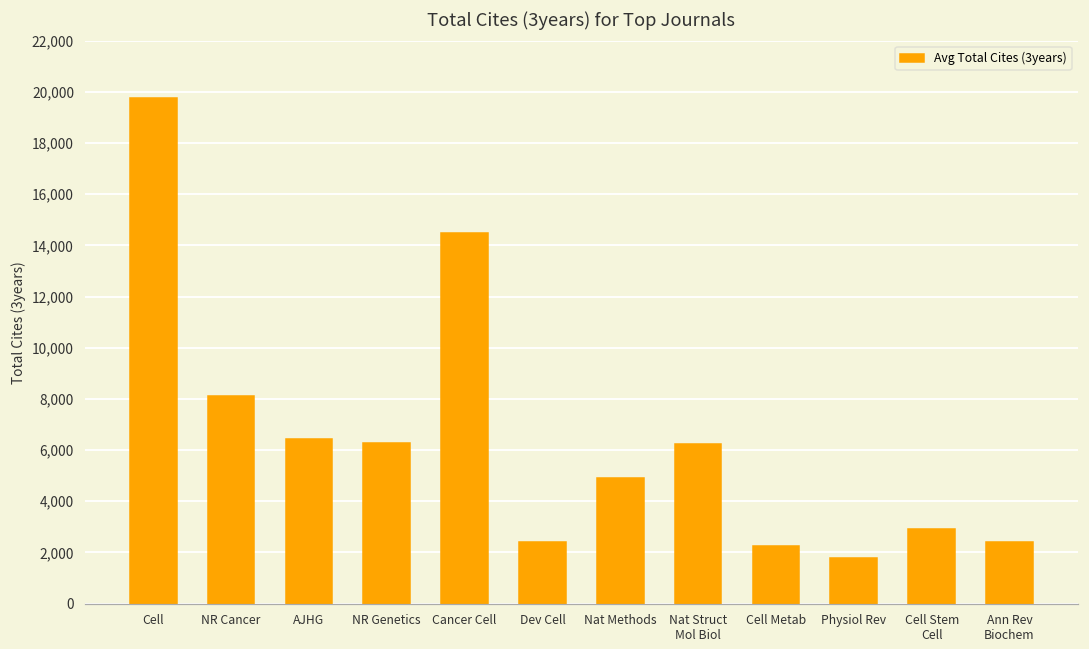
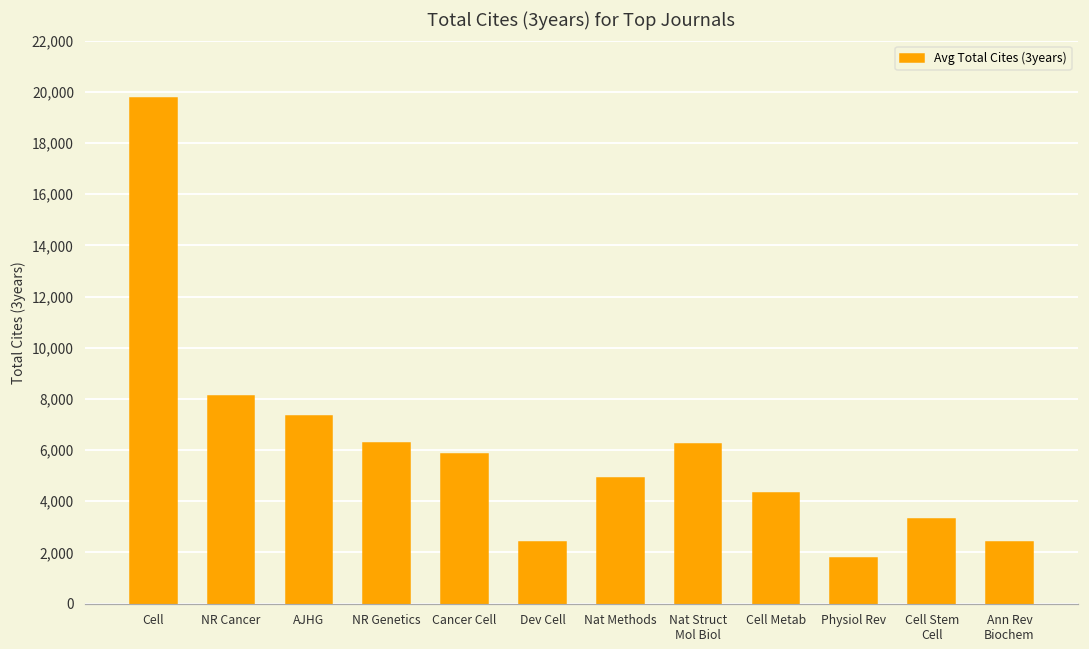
AJHG: 6,400 -> 7,300
Cancer Cell: 14,500 -> 5,800
Cell Metab: 2,200 -> 4,300
Cell Stem Cell: 2,900 -> 3,300
